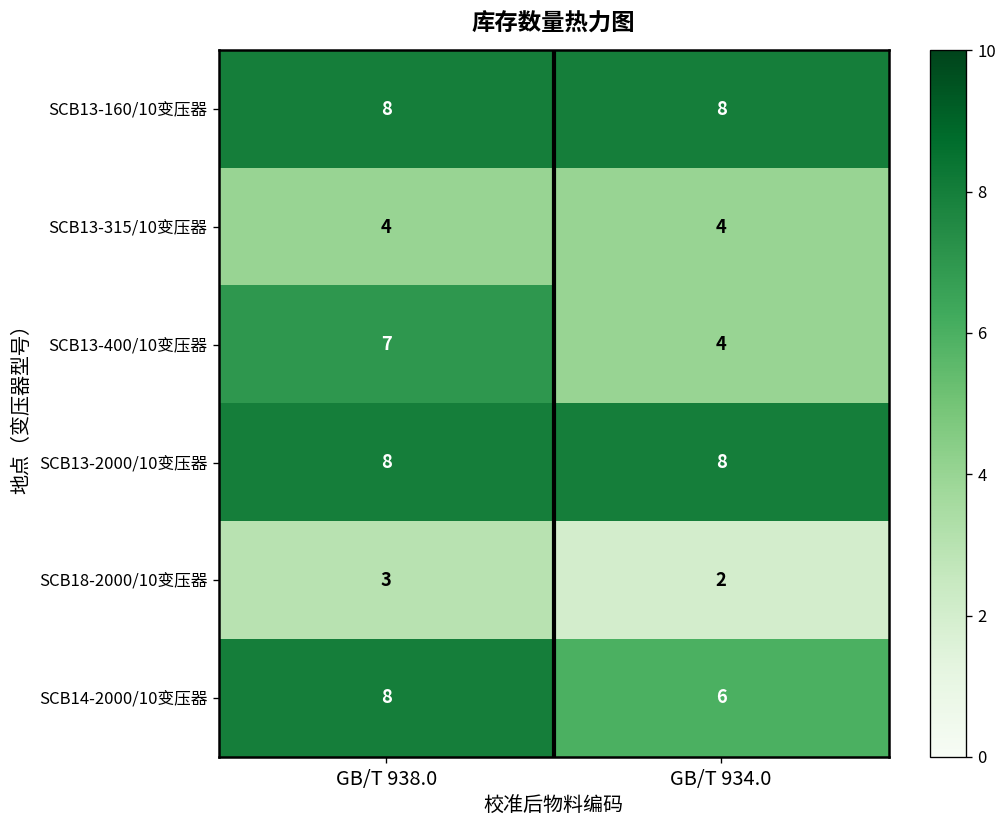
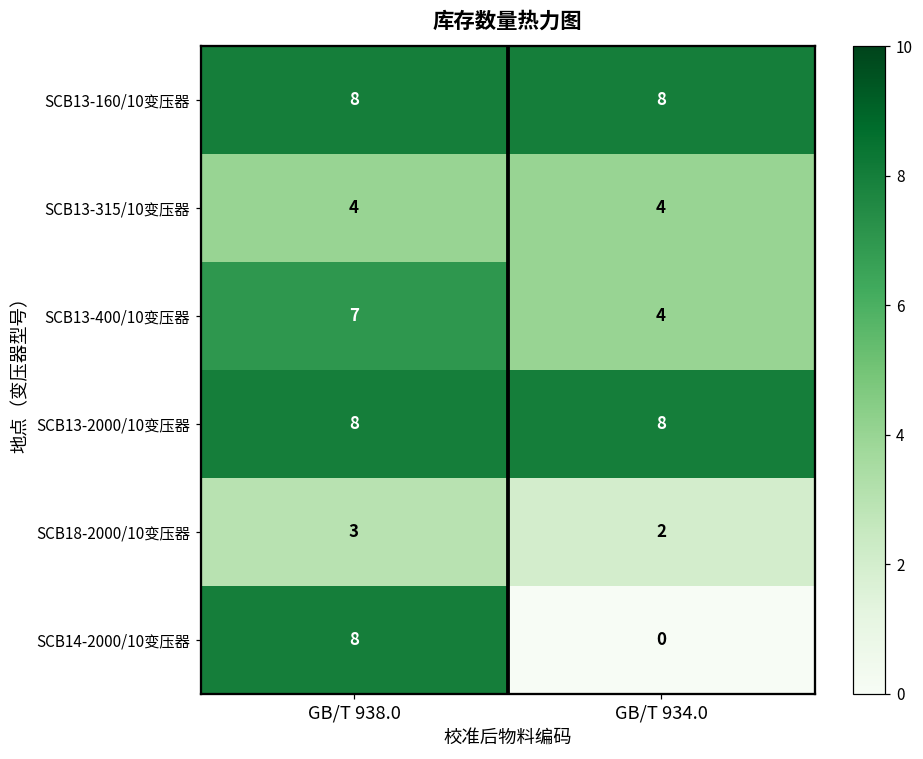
SCB14-2000/10变压器, GB/T 934.0: 6 -> 0
